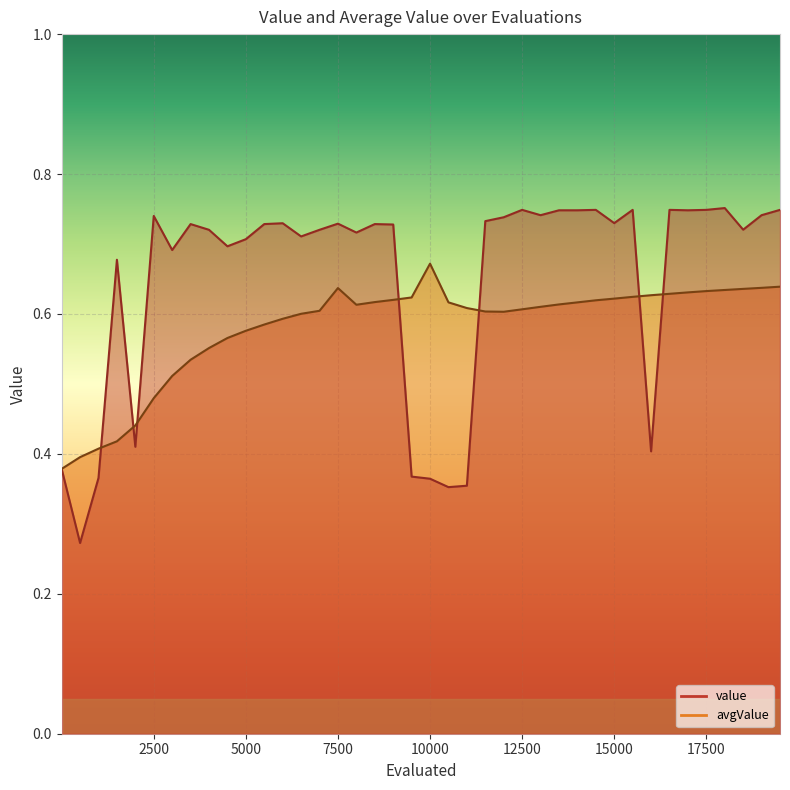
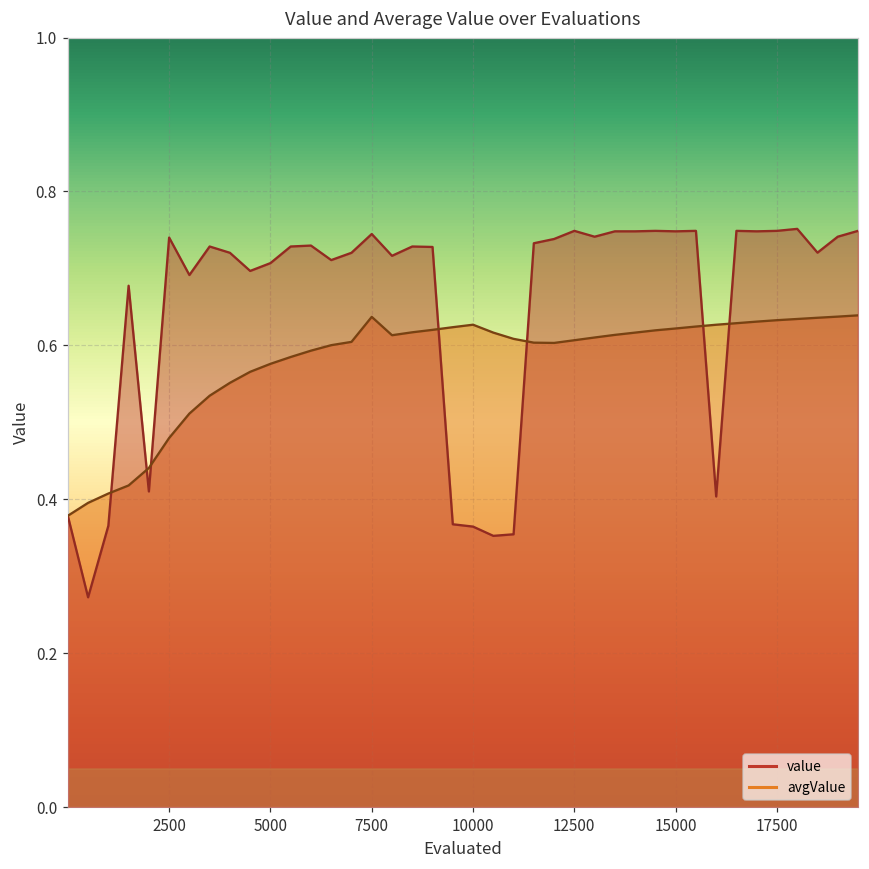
value, 7500: 0.73 -> 0.74
avgValue, 10000: 0.67 -> 0.63
value, 15000: 0.73 -> 0.75
